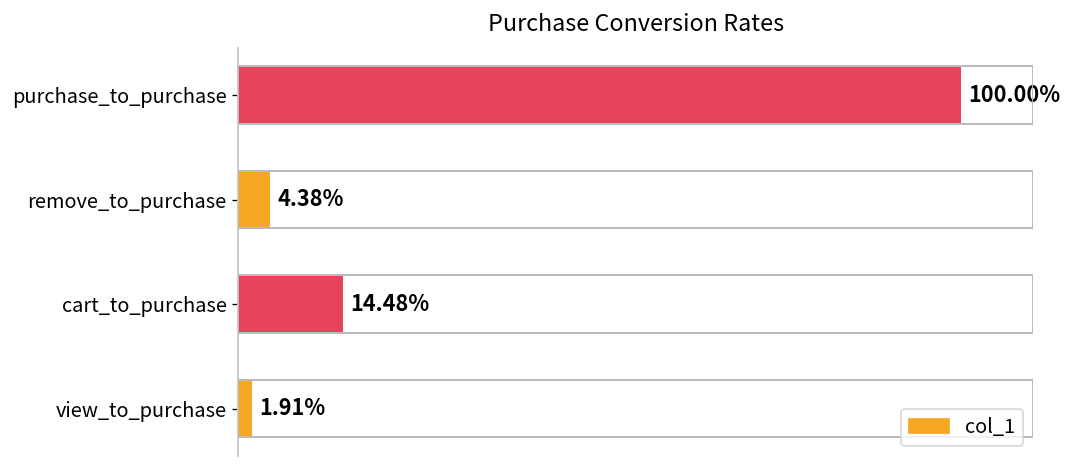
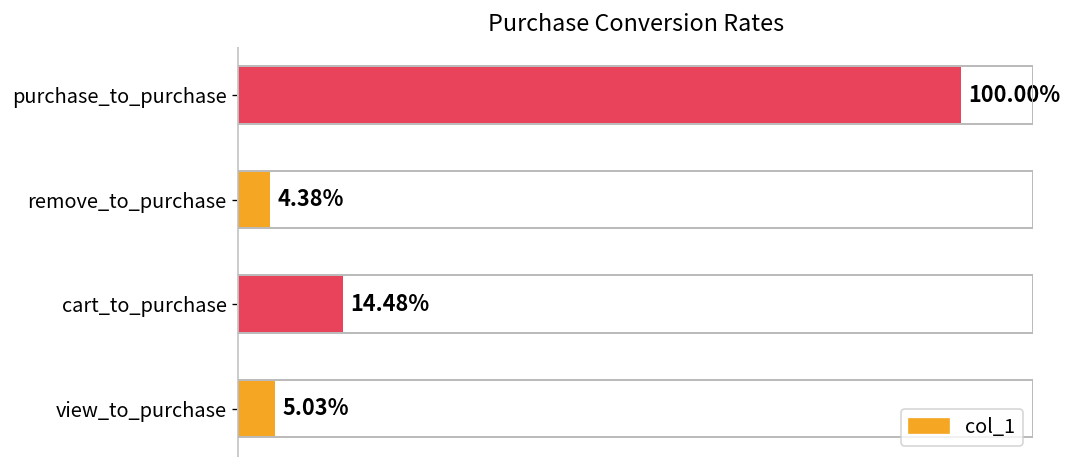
view_to_purchase: 1.91% -> 5.03%
